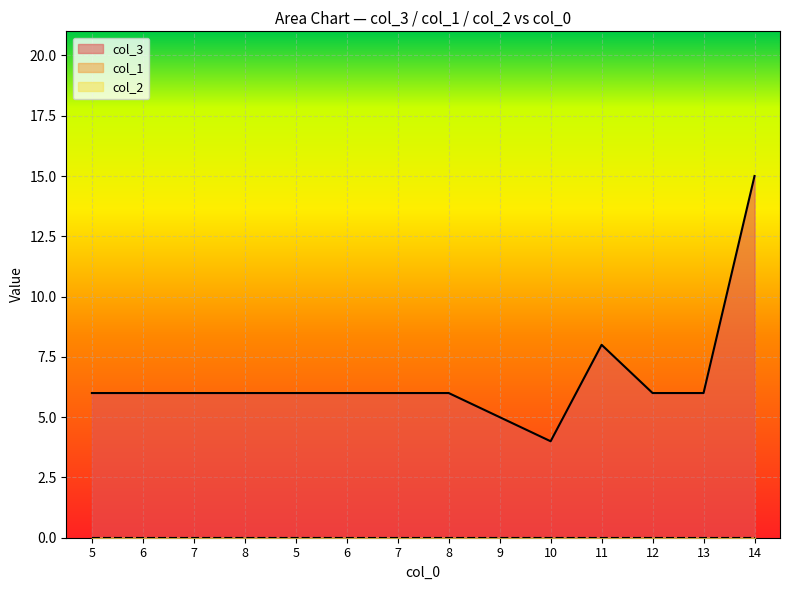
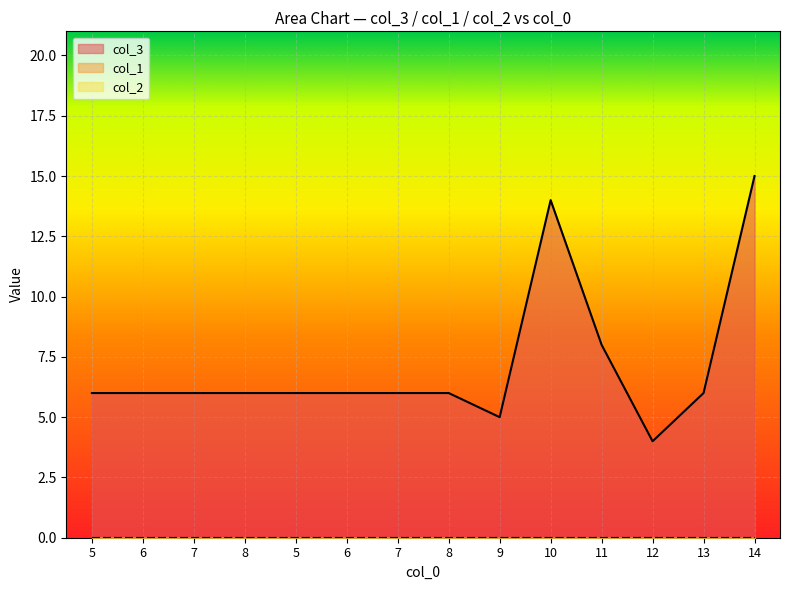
col_3, 10: 4 -> 14
col_3, 12: 6 -> 4
